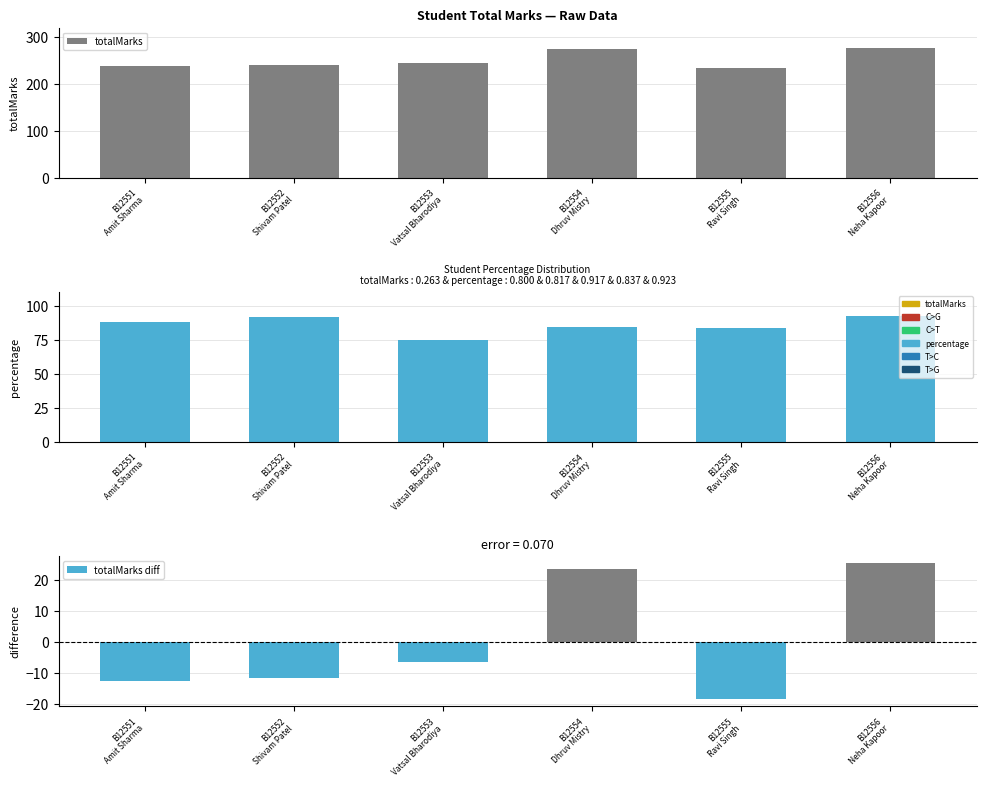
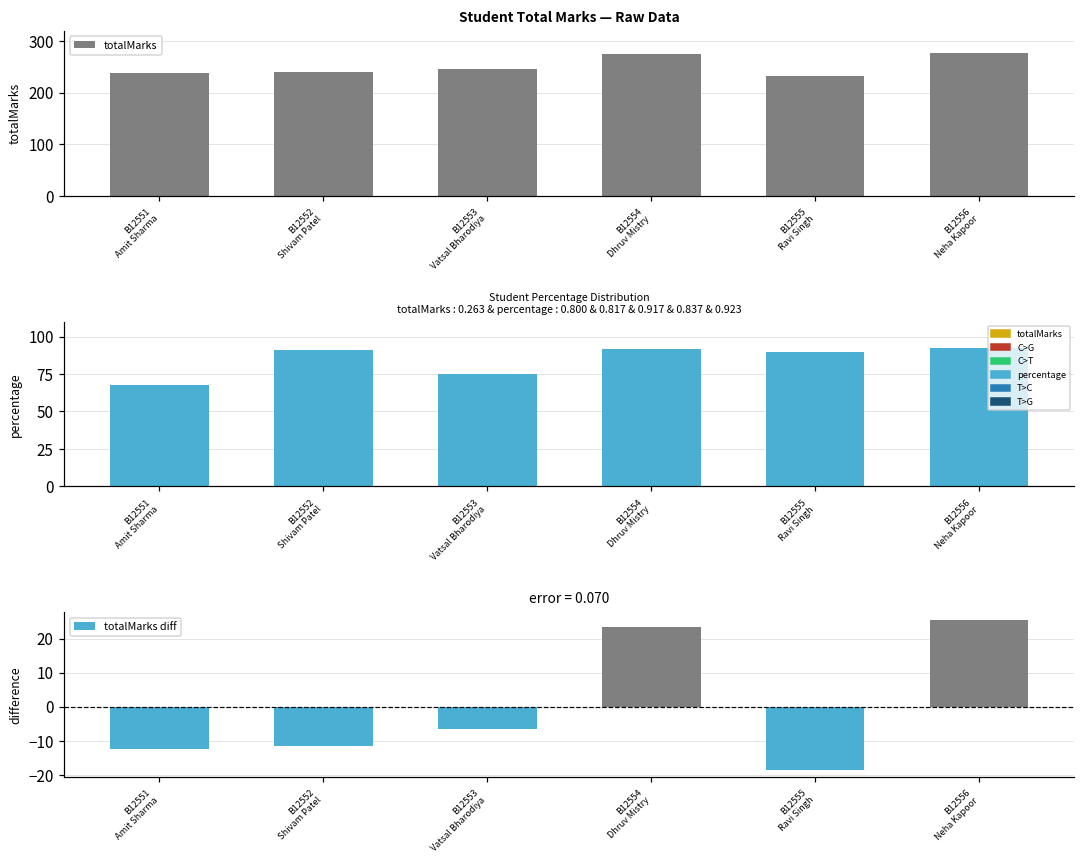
Student Percentage Distribution totalMarks : 0.263 & percentage : 0.800 & 0.817 & 0.917 & 0.837 & 0.923, B12551 Amit Sharma: 88 -> 67
Student Percentage Distribution totalMarks : 0.263 & percentage : 0.800 & 0.817 & 0.917 & 0.837 & 0.923, B12554 Dhruv Mistry: 84 -> 92
Student Percentage Distribution totalMarks : 0.263 & percentage : 0.800 & 0.817 & 0.917 & 0.837 & 0.923, B12555 Ravi Singh: 84 -> 90
